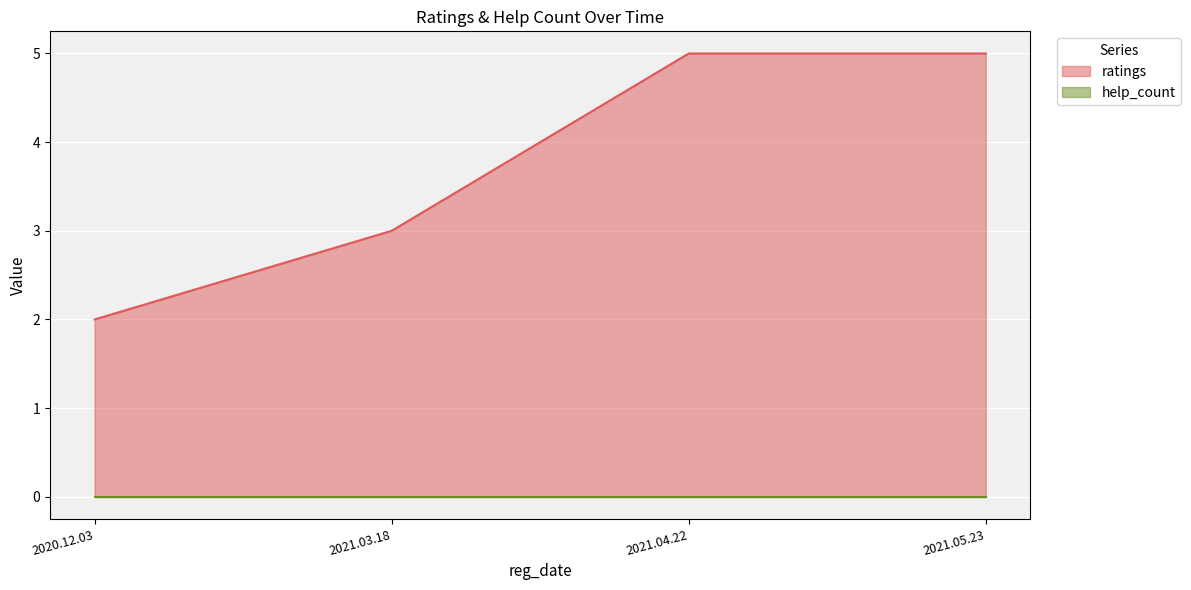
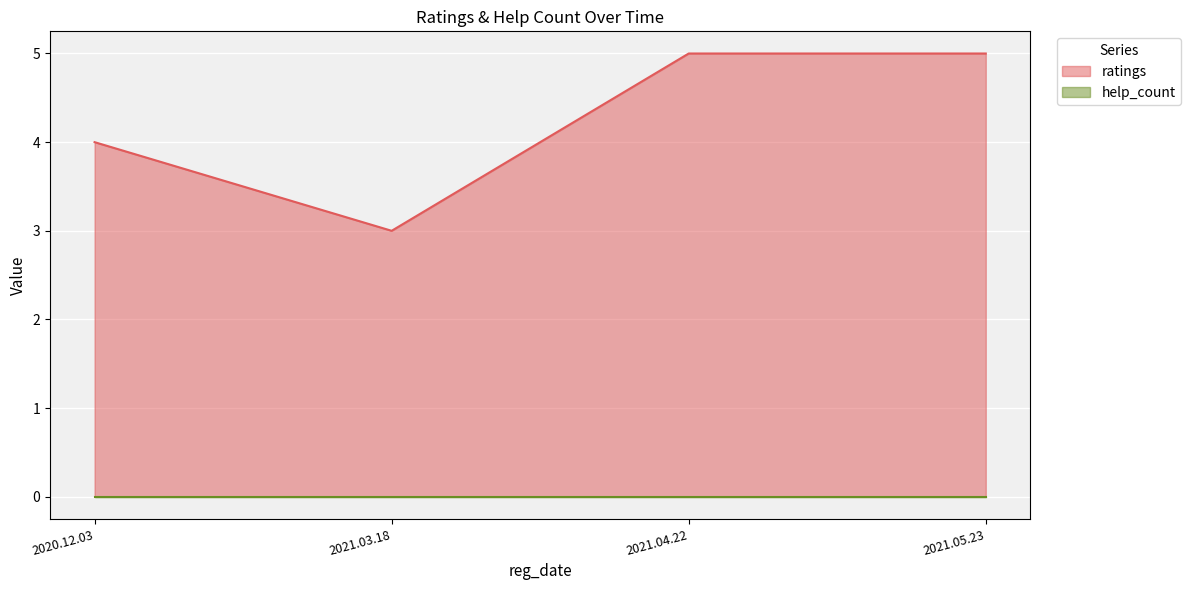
ratings, 2020.12.03: 2 -> 4
